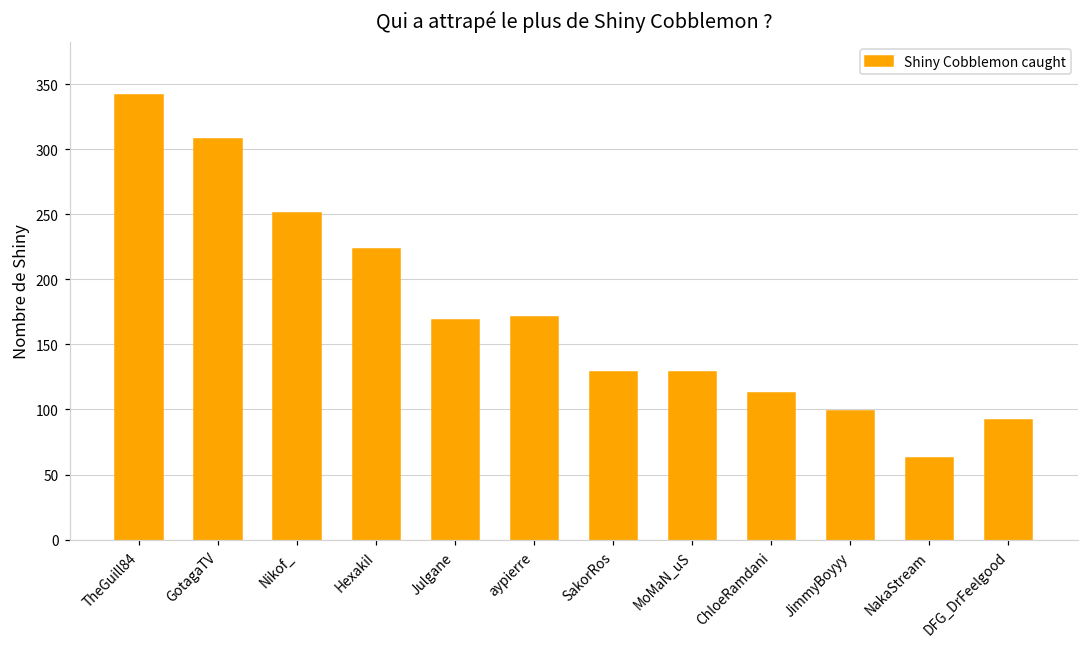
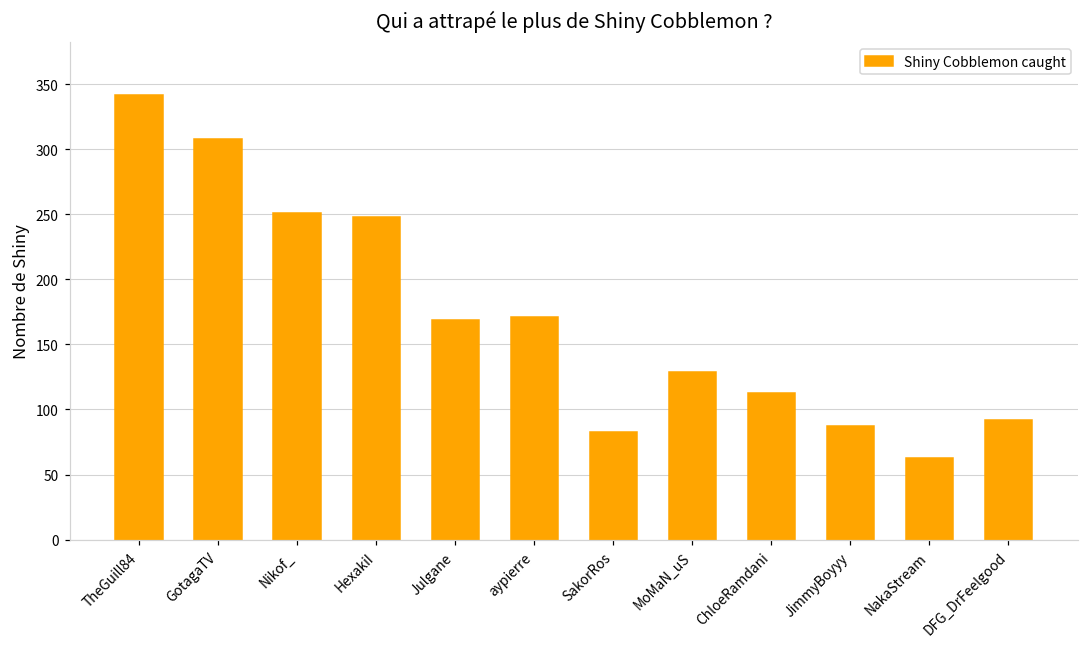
HexakiI: 223 -> 248
SakorRos: 129 -> 83
JimmyBoyyy: 99 -> 87
